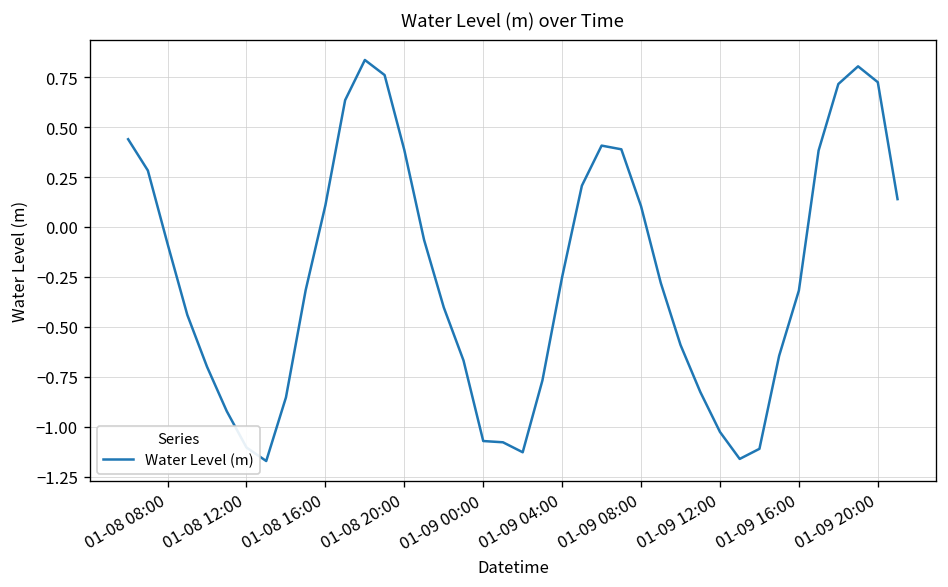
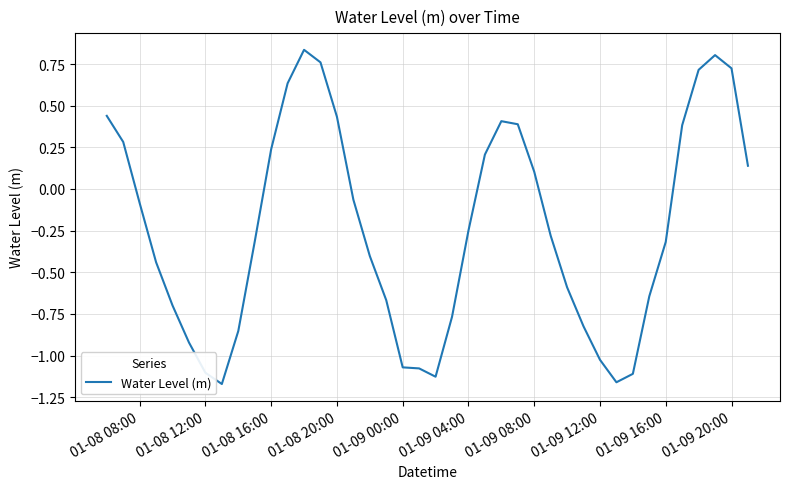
01-08 16:00: 0.11 -> 0.24
01-08 20:00: 0.38 -> 0.43
